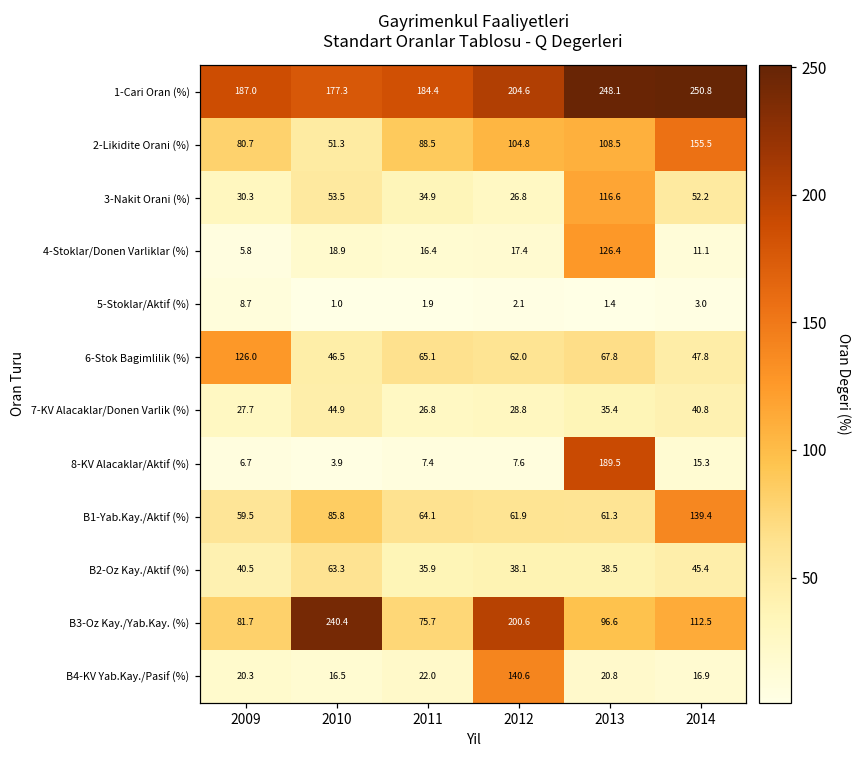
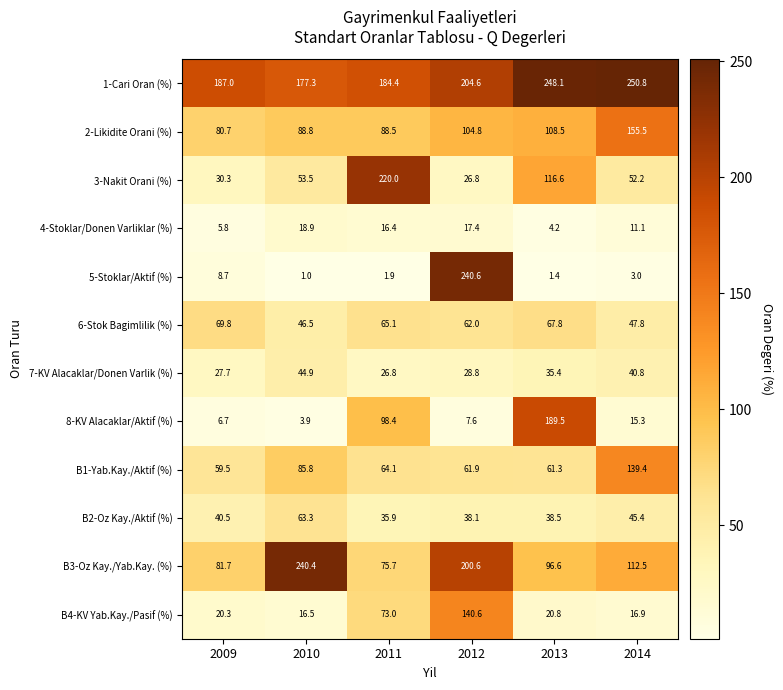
2-Likidite Orani (%), 2010: 51.3 -> 88.8
3-Nakit Orani (%), 2011: 34.9 -> 220.0
4-Stoklar/Donen Varliklar (%), 2013: 126.4 -> 4.2
5-Stoklar/Aktif (%), 2012: 2.1 -> 240.6
6-Stok Bagimlilik (%), 2009: 126.0 -> 69.8
8-KV Alacaklar/Aktif (%), 2011: 7.4 -> 98.4
B4-KV Yab.Kay./Pasif (%), 2011: 22.0 -> 73.0
